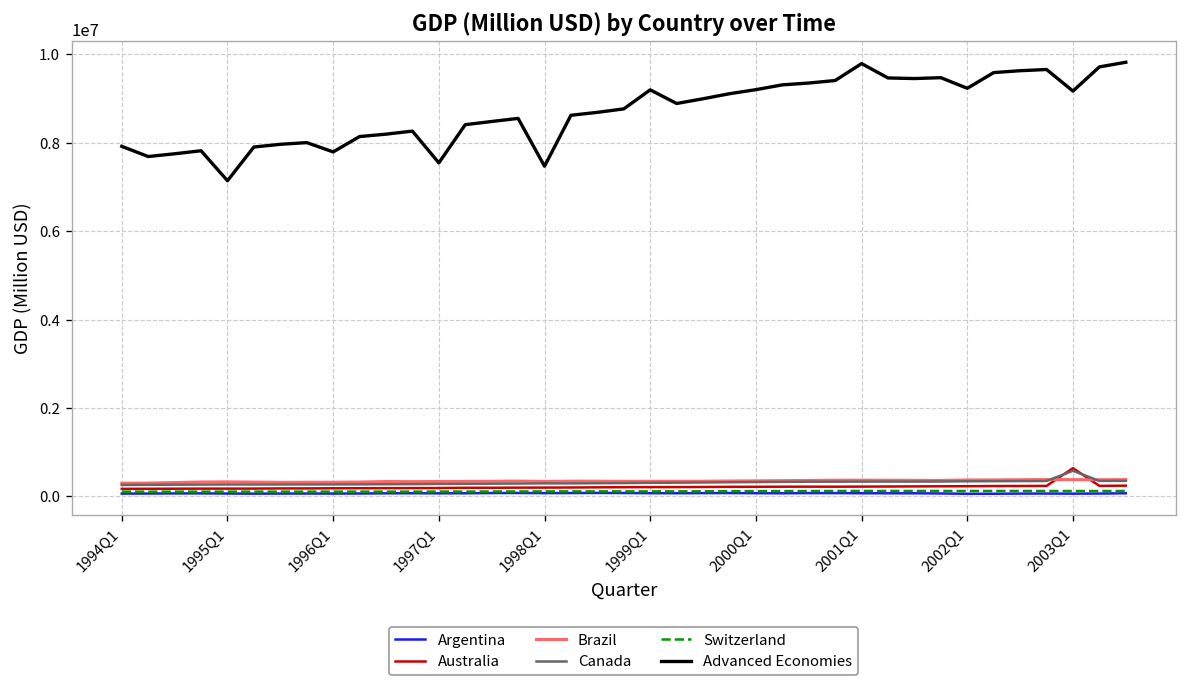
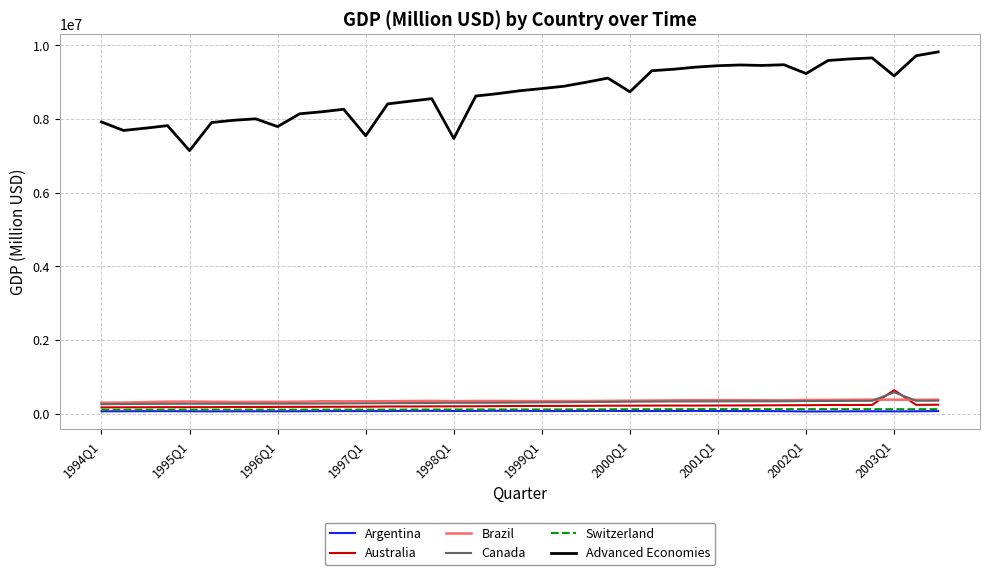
Advanced Economies, 1999Q1: 9200000 -> 8800000
Advanced Economies, 2000Q1: 9200000 -> 8700000
Advanced Economies, 2001Q1: 9800000 -> 9400000
